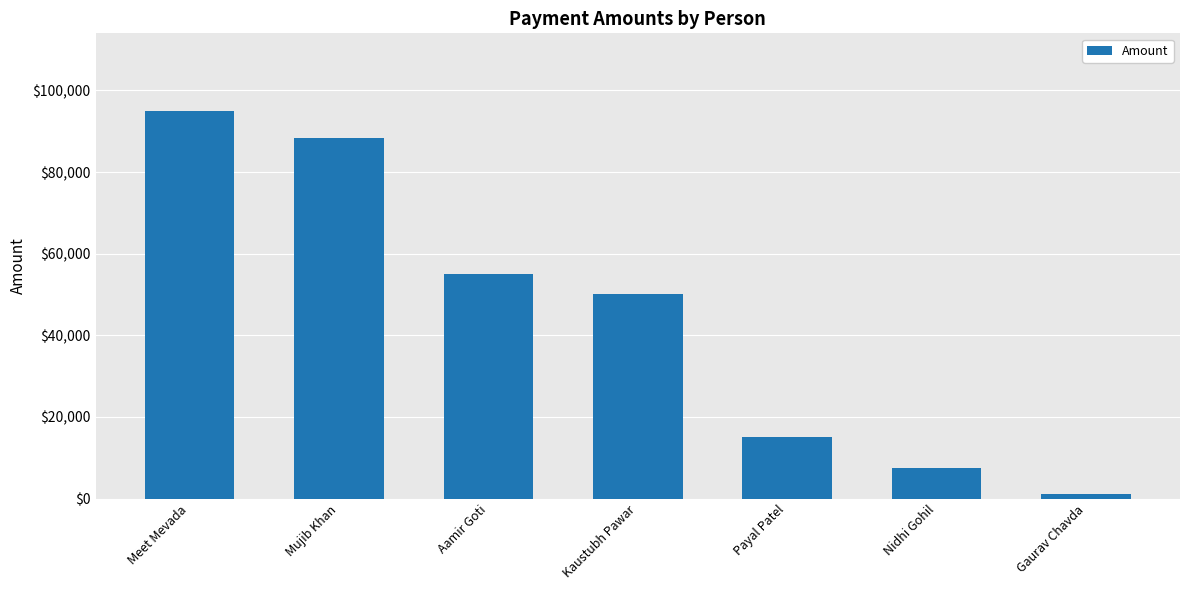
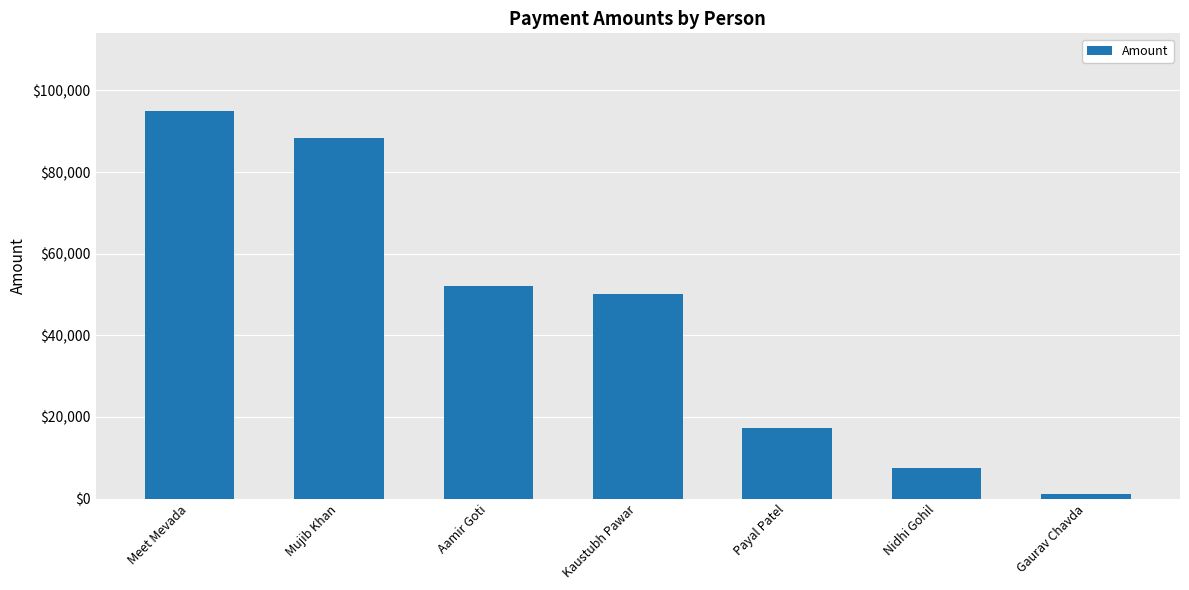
Aamir Goti: $55,000 -> $52,000
Payal Patel: $15,000 -> $17,000
